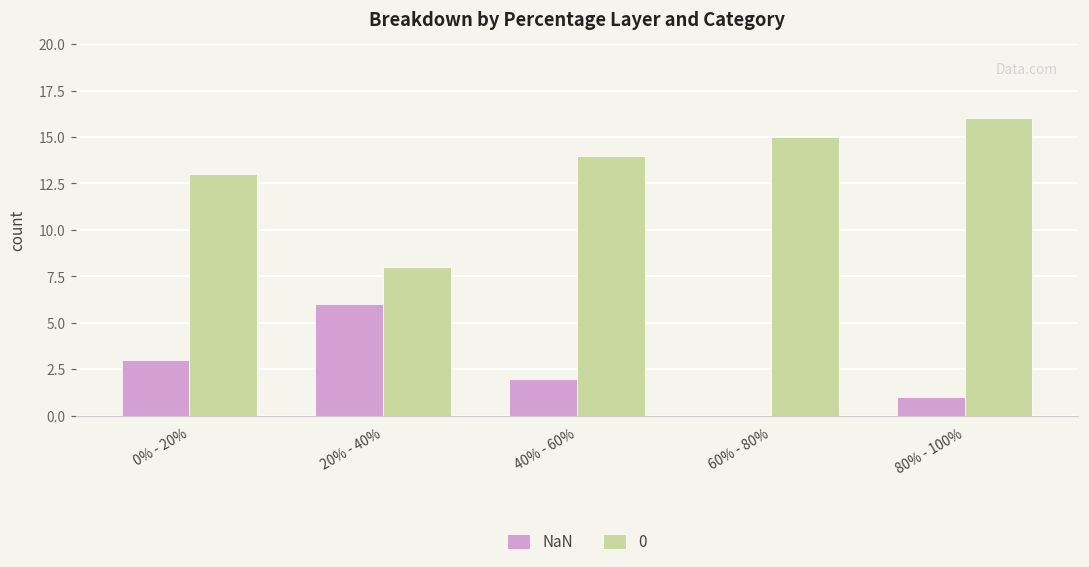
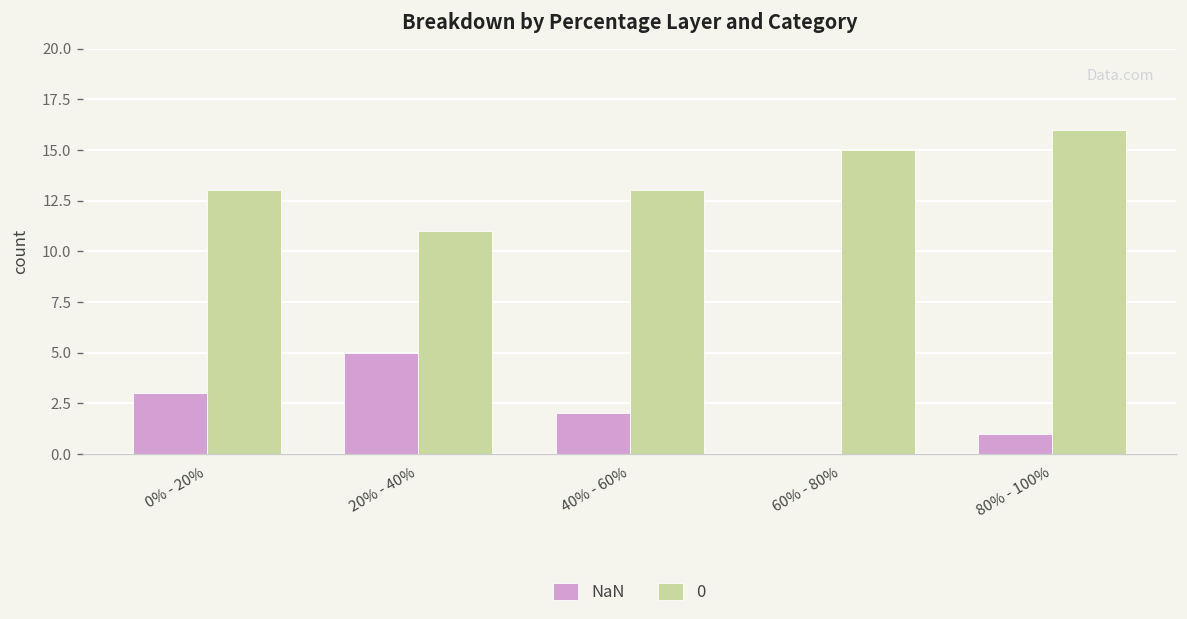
NaN, 20% - 40%: 6 -> 5
0, 20% - 40%: 8 -> 11
0, 40% - 60%: 14 -> 13
